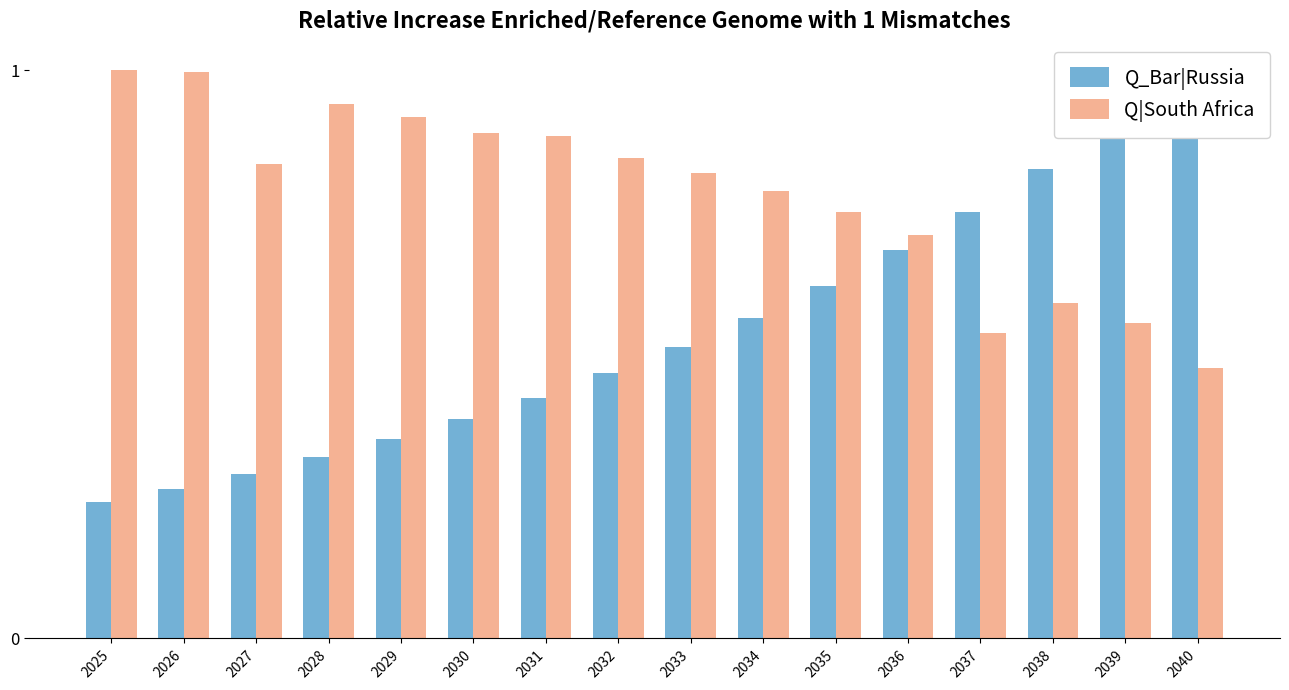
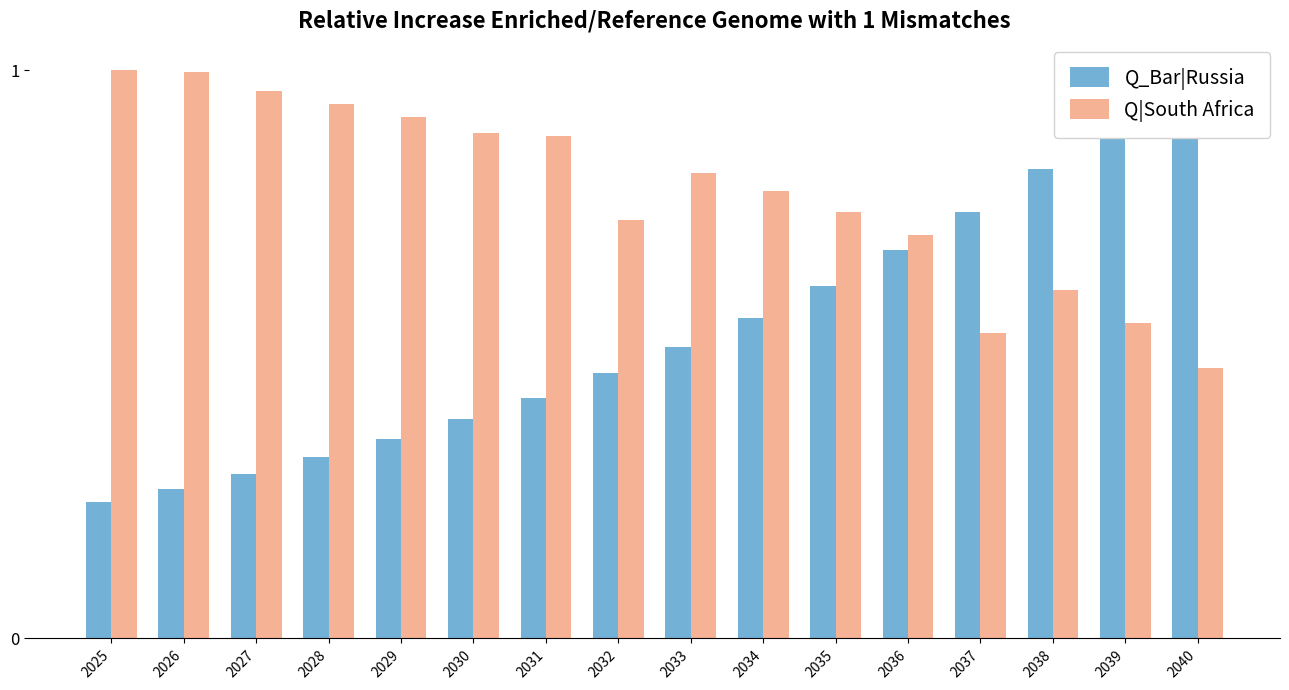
Q|South Africa, 2027: 0.84 -> 0.96
Q|South Africa, 2032: 0.85 -> 0.74
Q|South Africa, 2038: 0.59 -> 0.61
